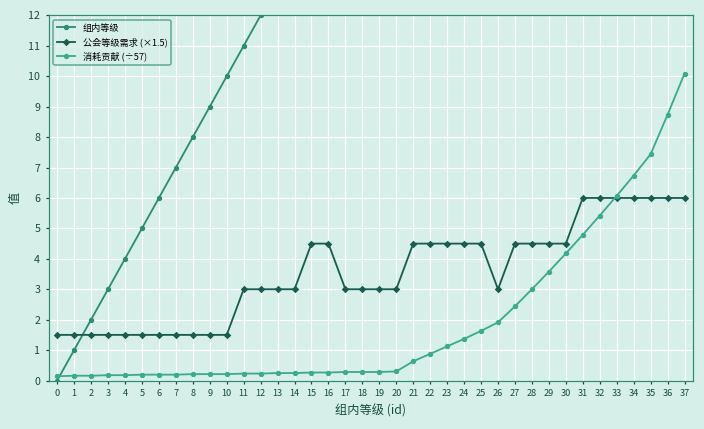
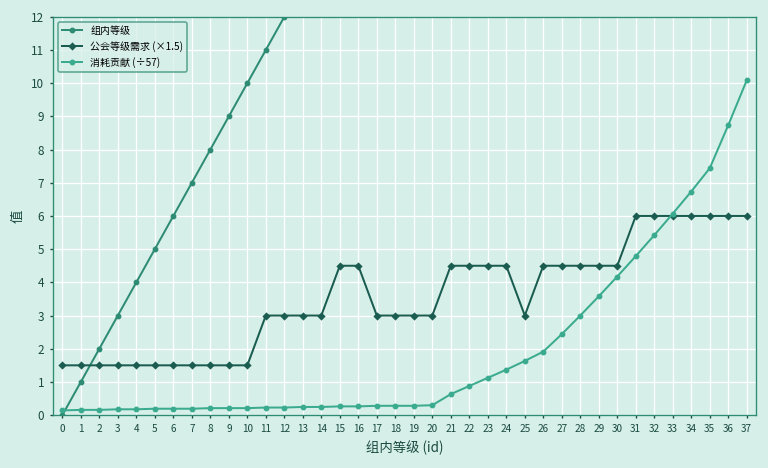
公会等级需求 (×1.5), 25: 4.5 -> 3.0
公会等级需求 (×1.5), 26: 3.0 -> 4.5
